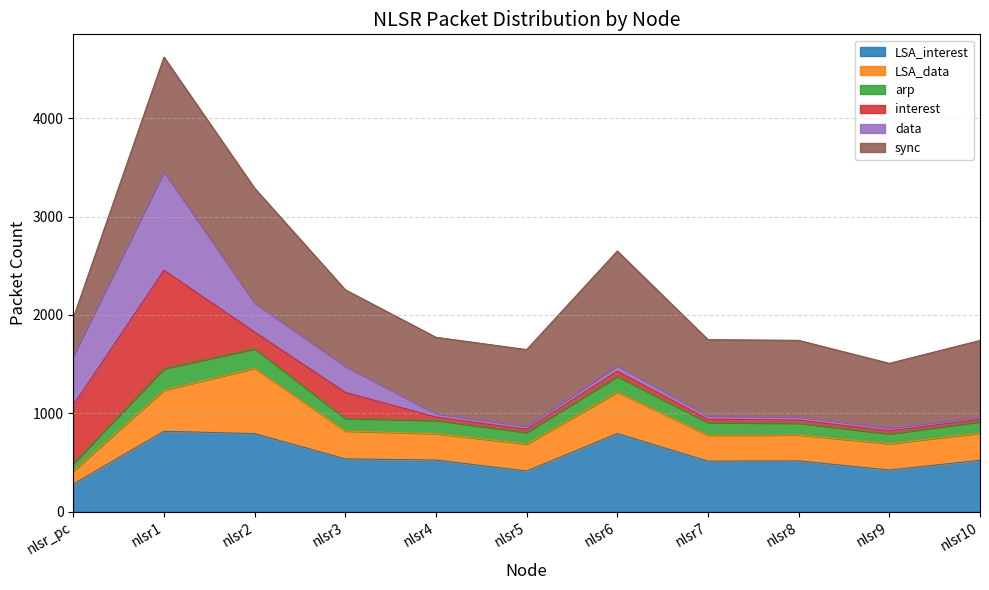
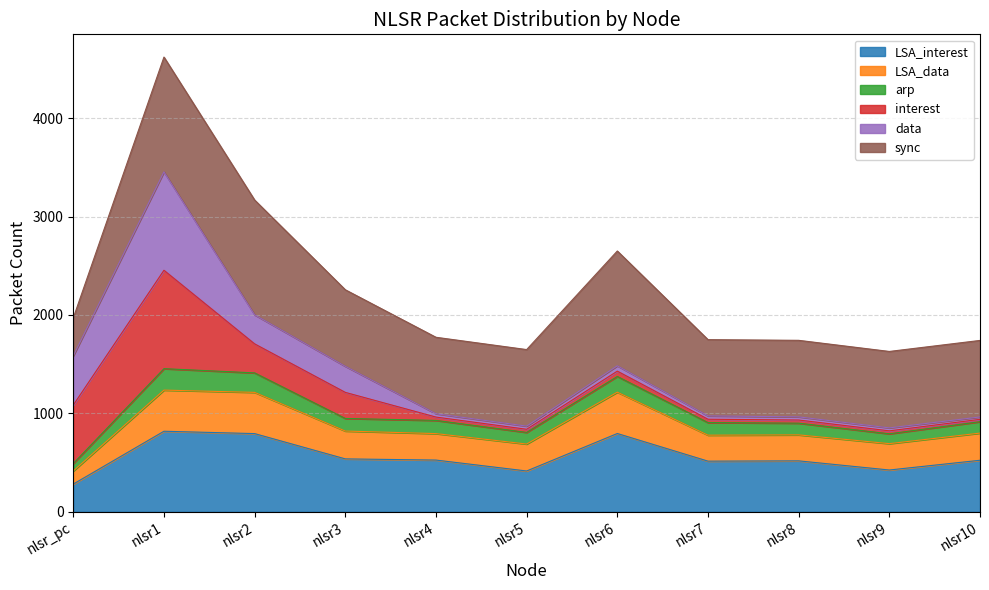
LSA_data, nlsr2: 700 -> 400
interest, nlsr2: 200 -> 300
sync, nlsr9: 700 -> 800
